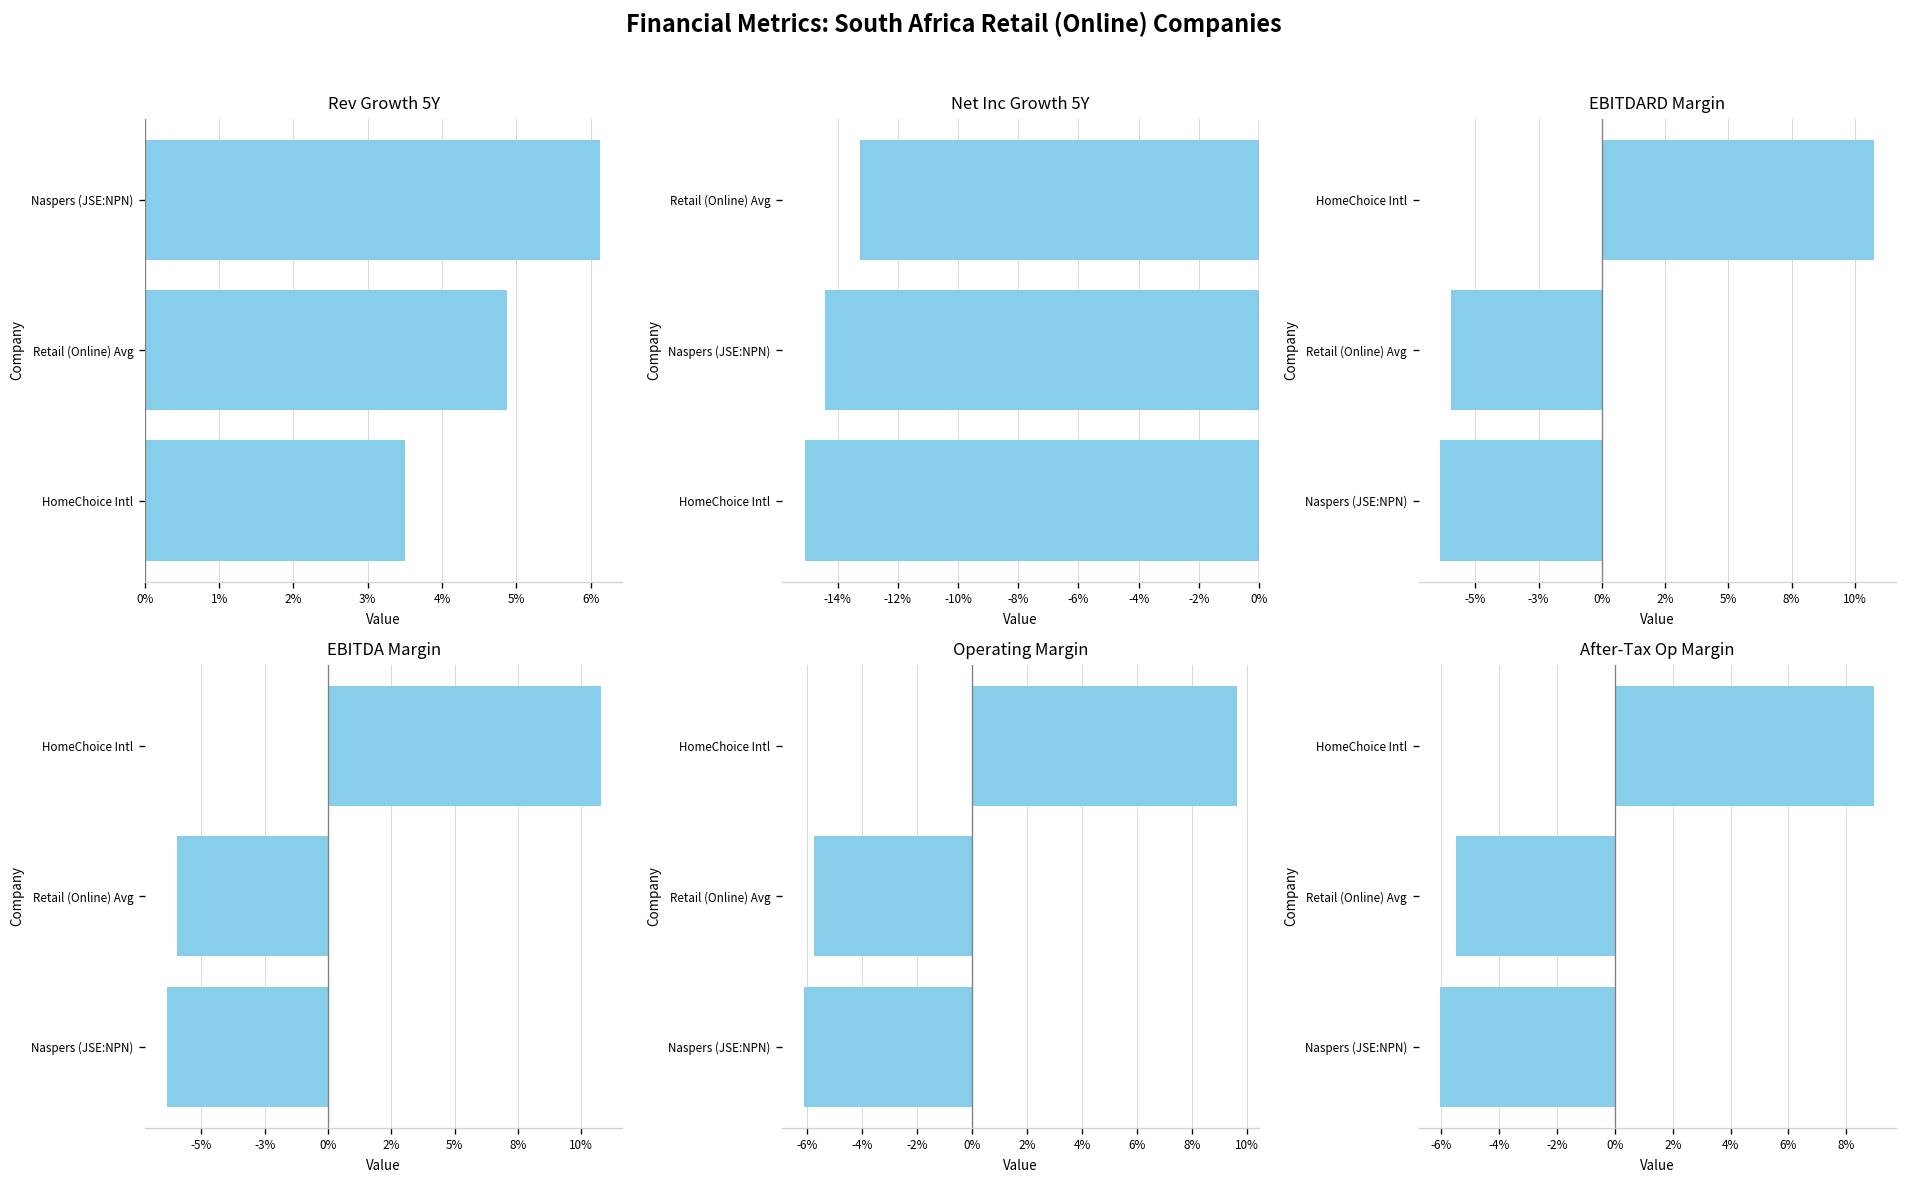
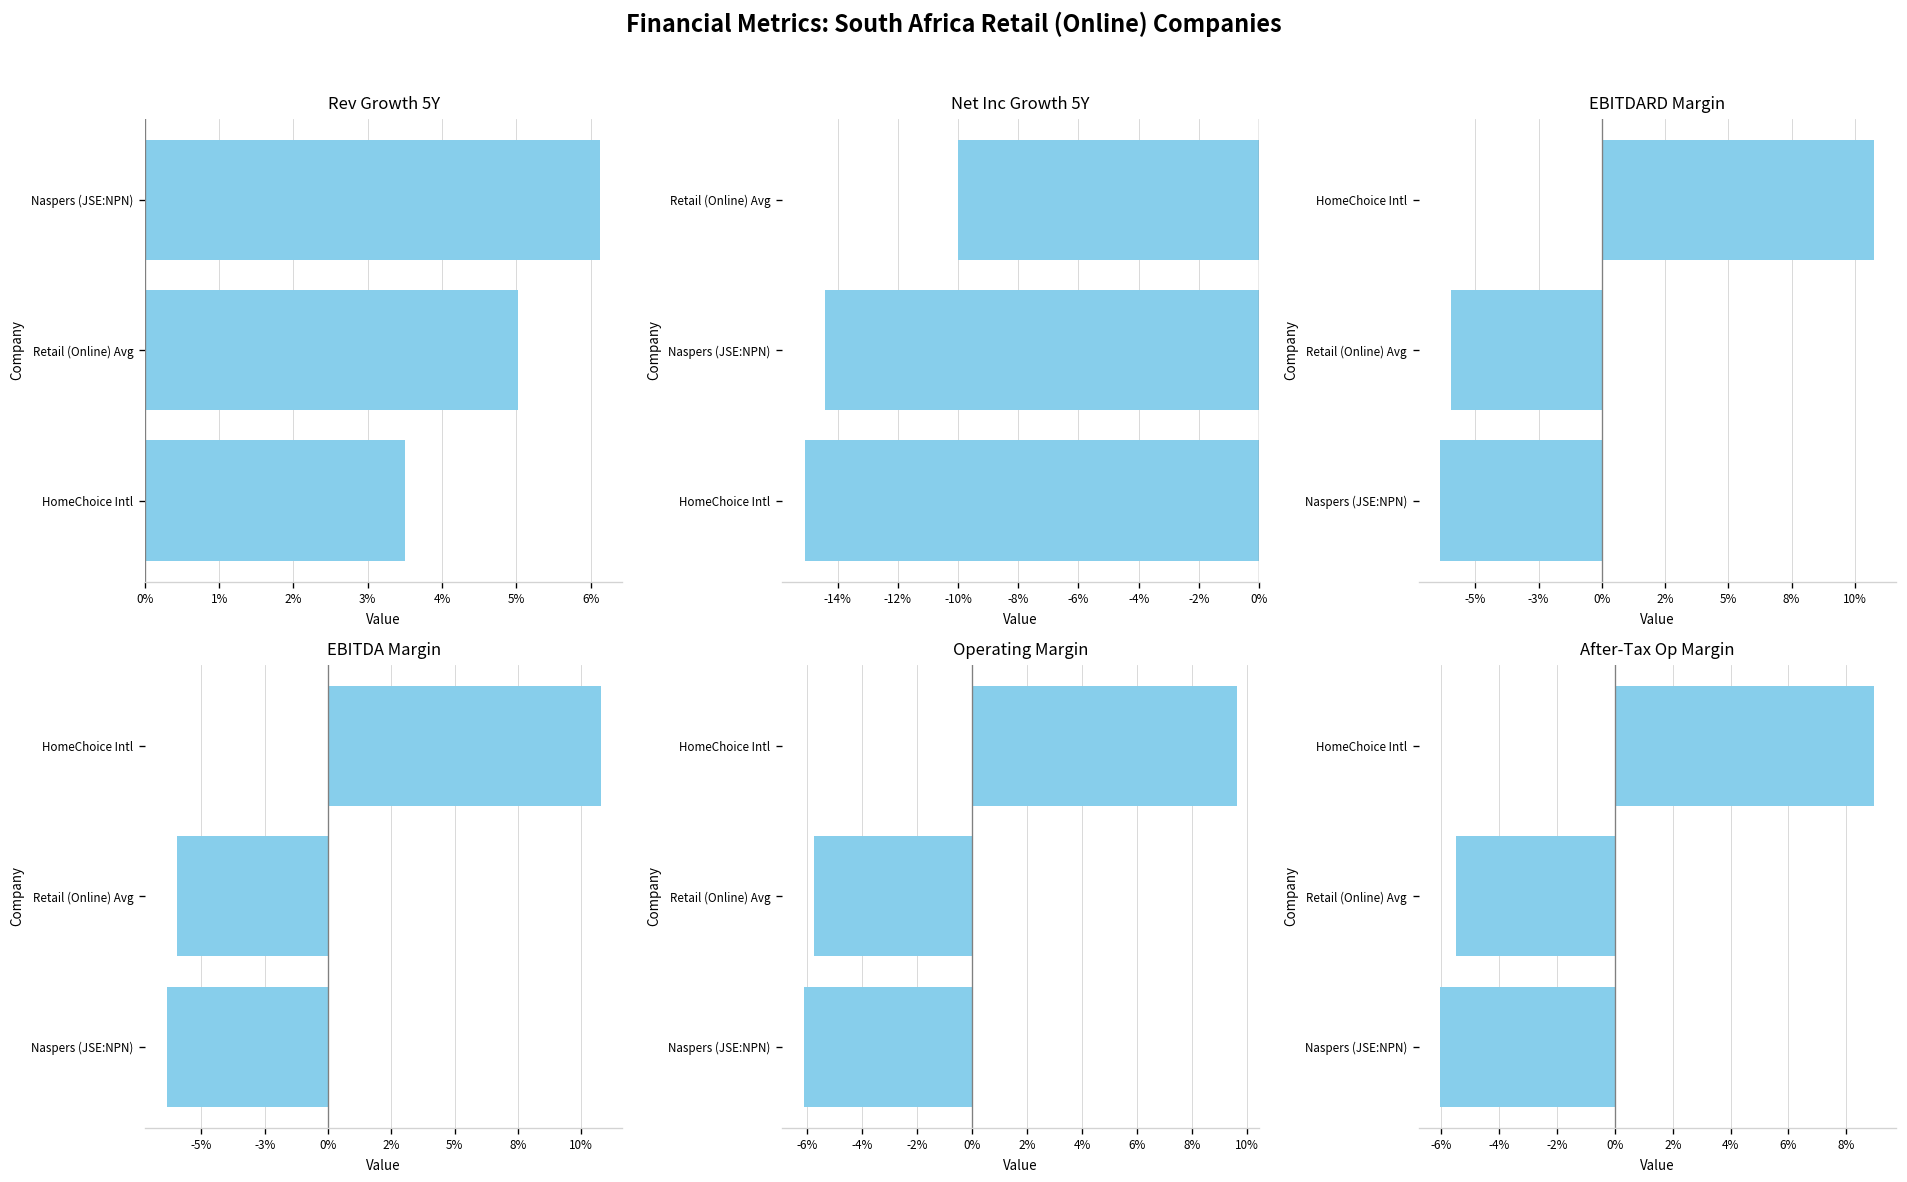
Rev Growth 5Y, Retail (Online) Avg: 4.9% -> 5.0%
Net Inc Growth 5Y, Retail (Online) Avg: -13.2% -> -10.0%
